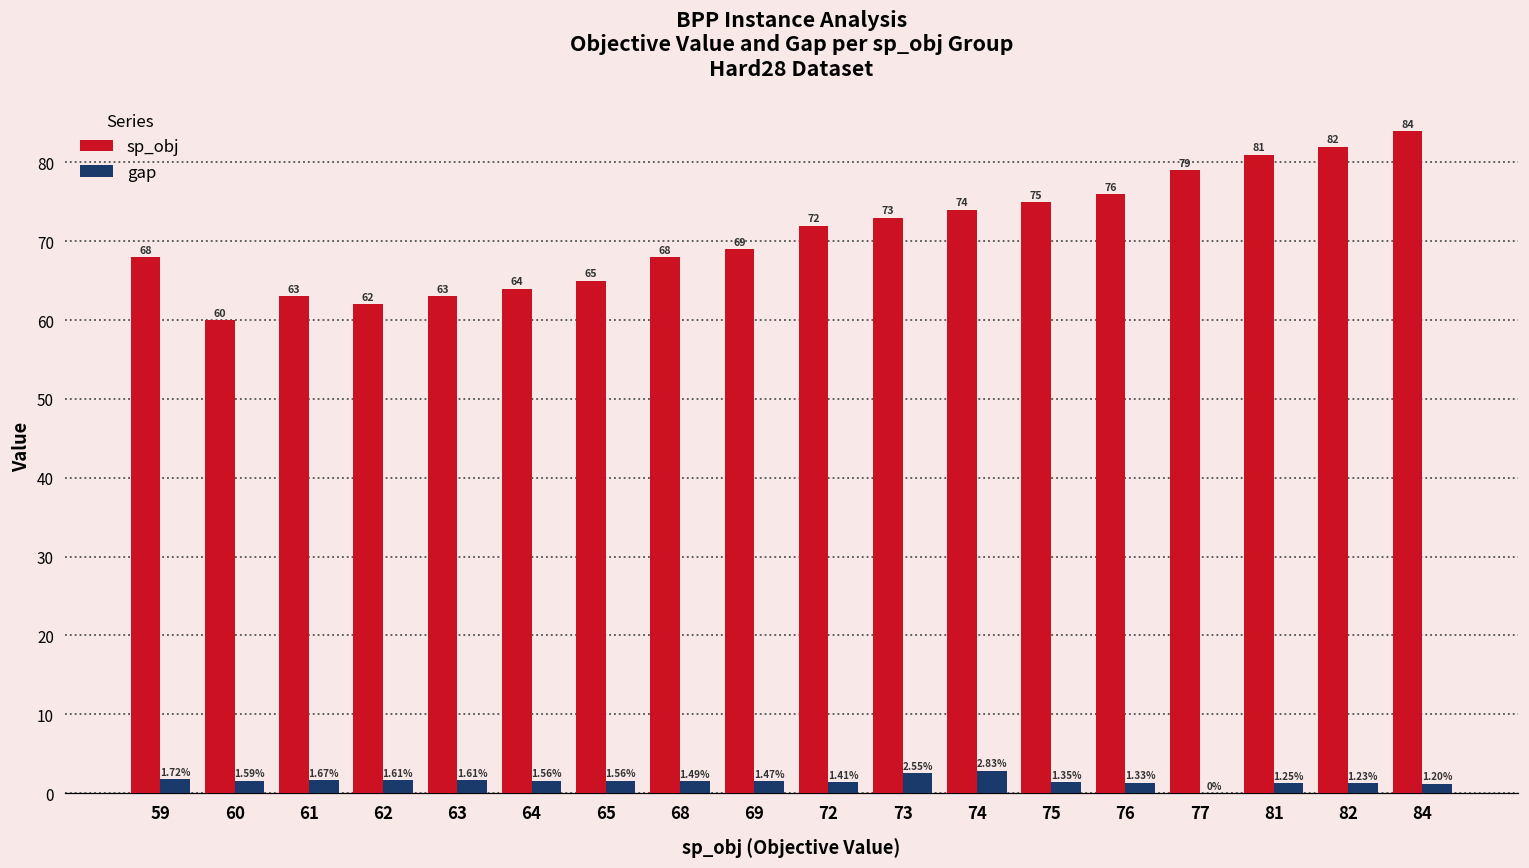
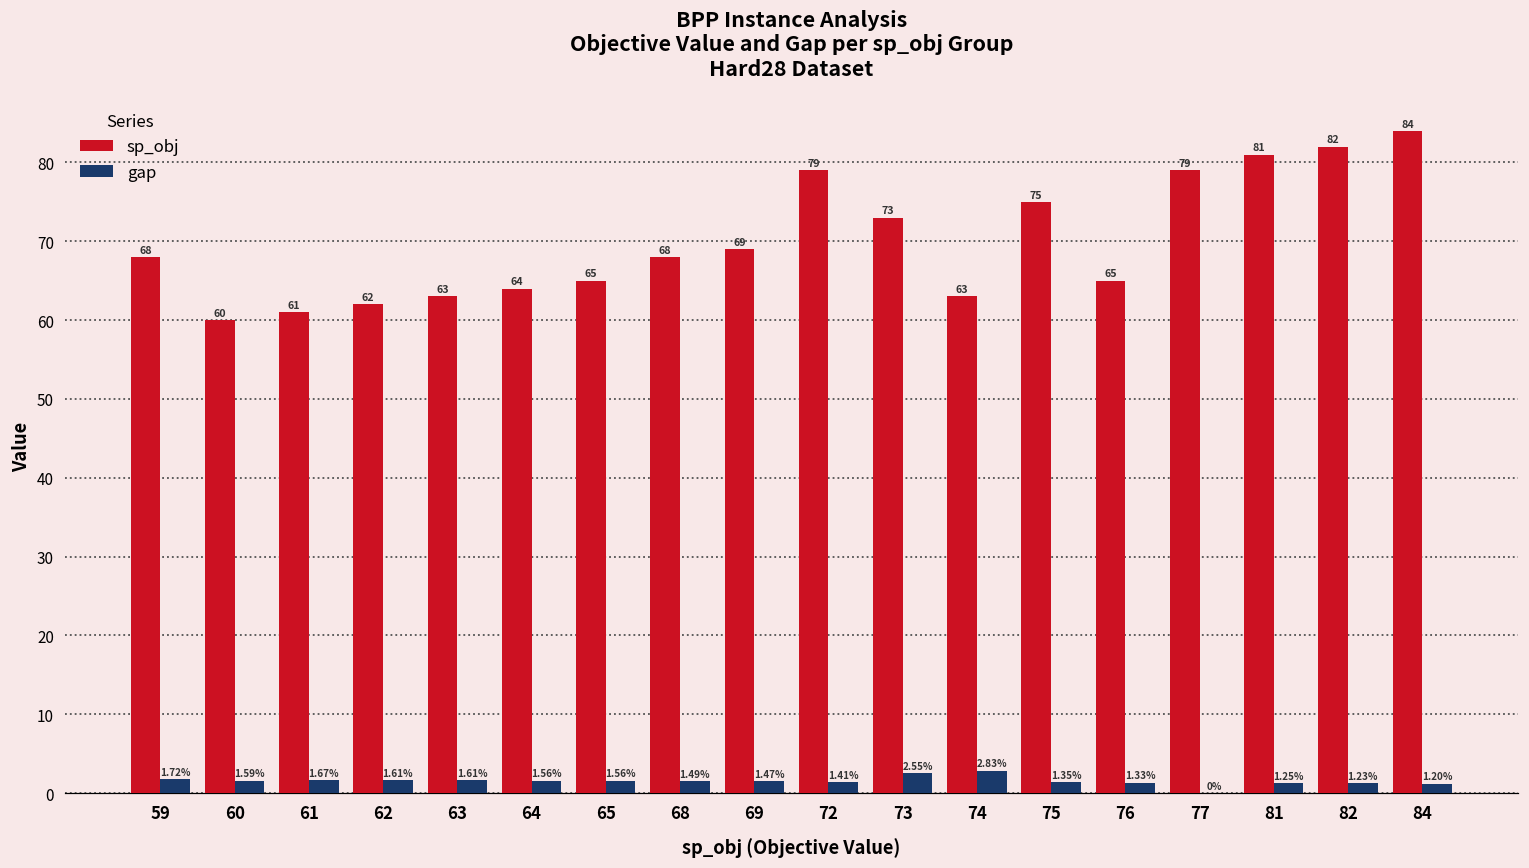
sp_obj, 61: 63 -> 61
sp_obj, 72: 72 -> 79
sp_obj, 74: 74 -> 63
sp_obj, 76: 76 -> 65
